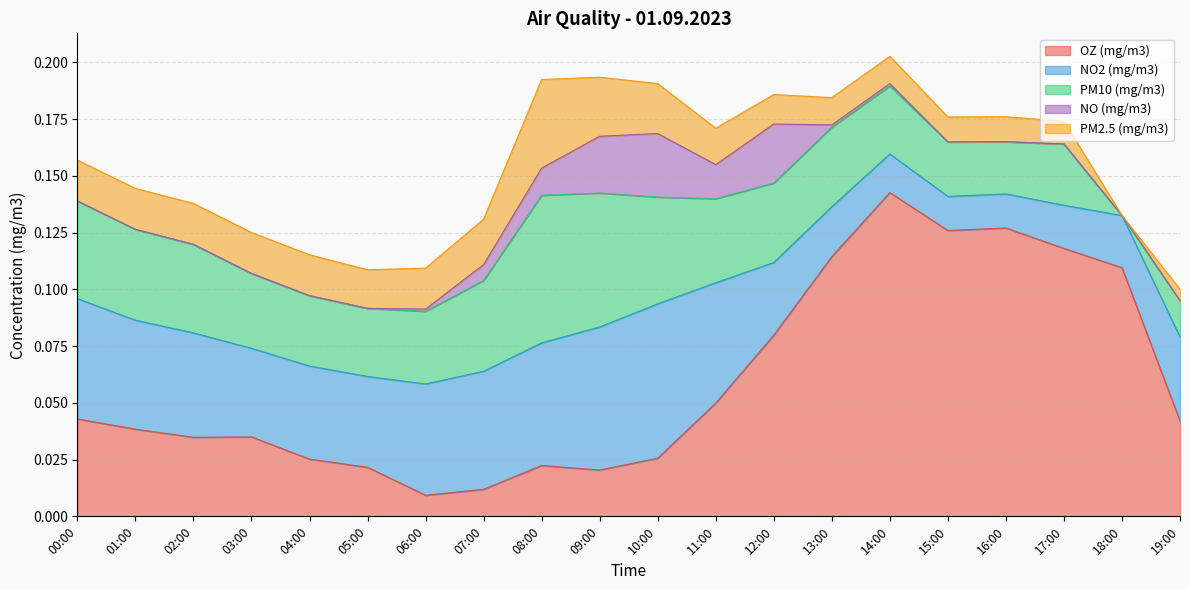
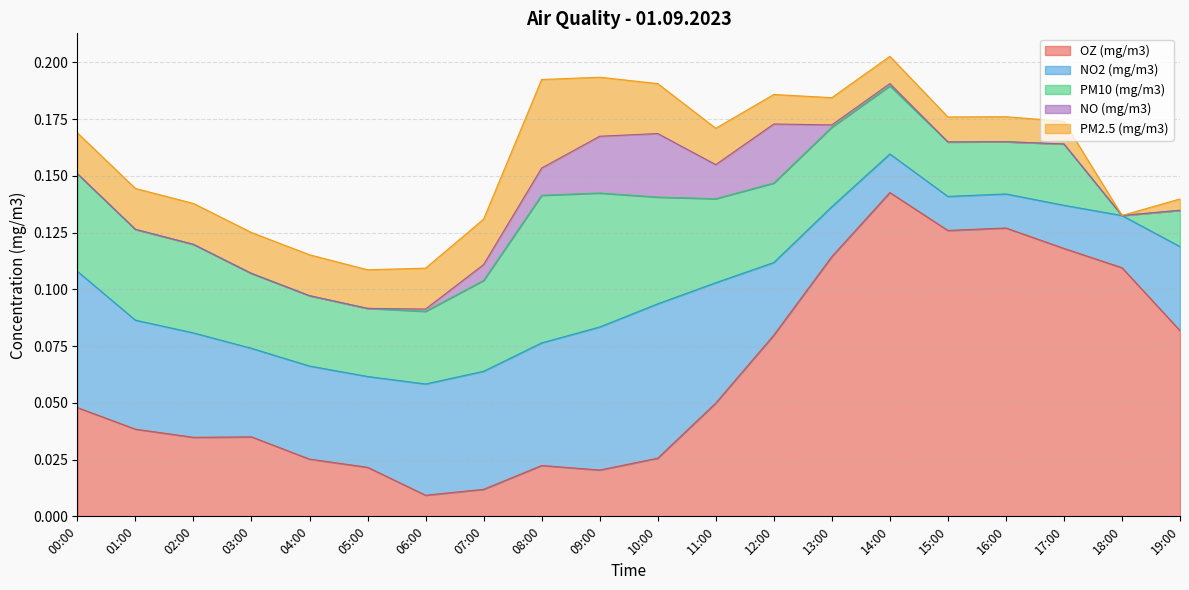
OZ (mg/m3), 00:00: 0.043 -> 0.048
NO2 (mg/m3), 00:00: 0.053 -> 0.060
OZ (mg/m3), 19:00: 0.042 -> 0.082
